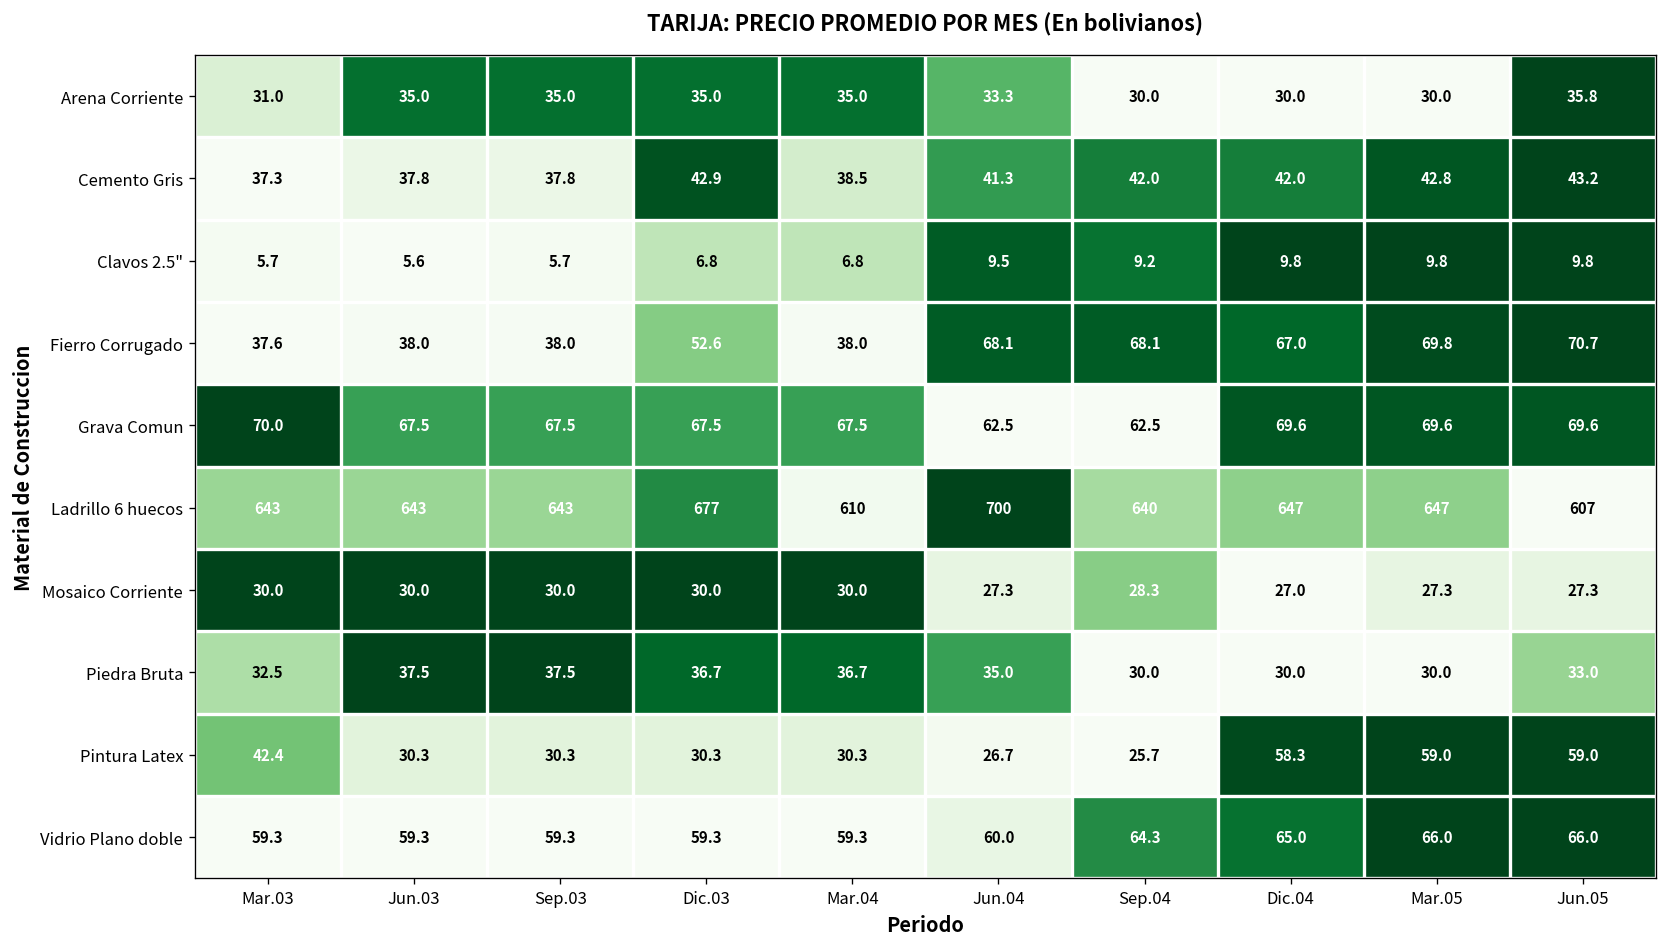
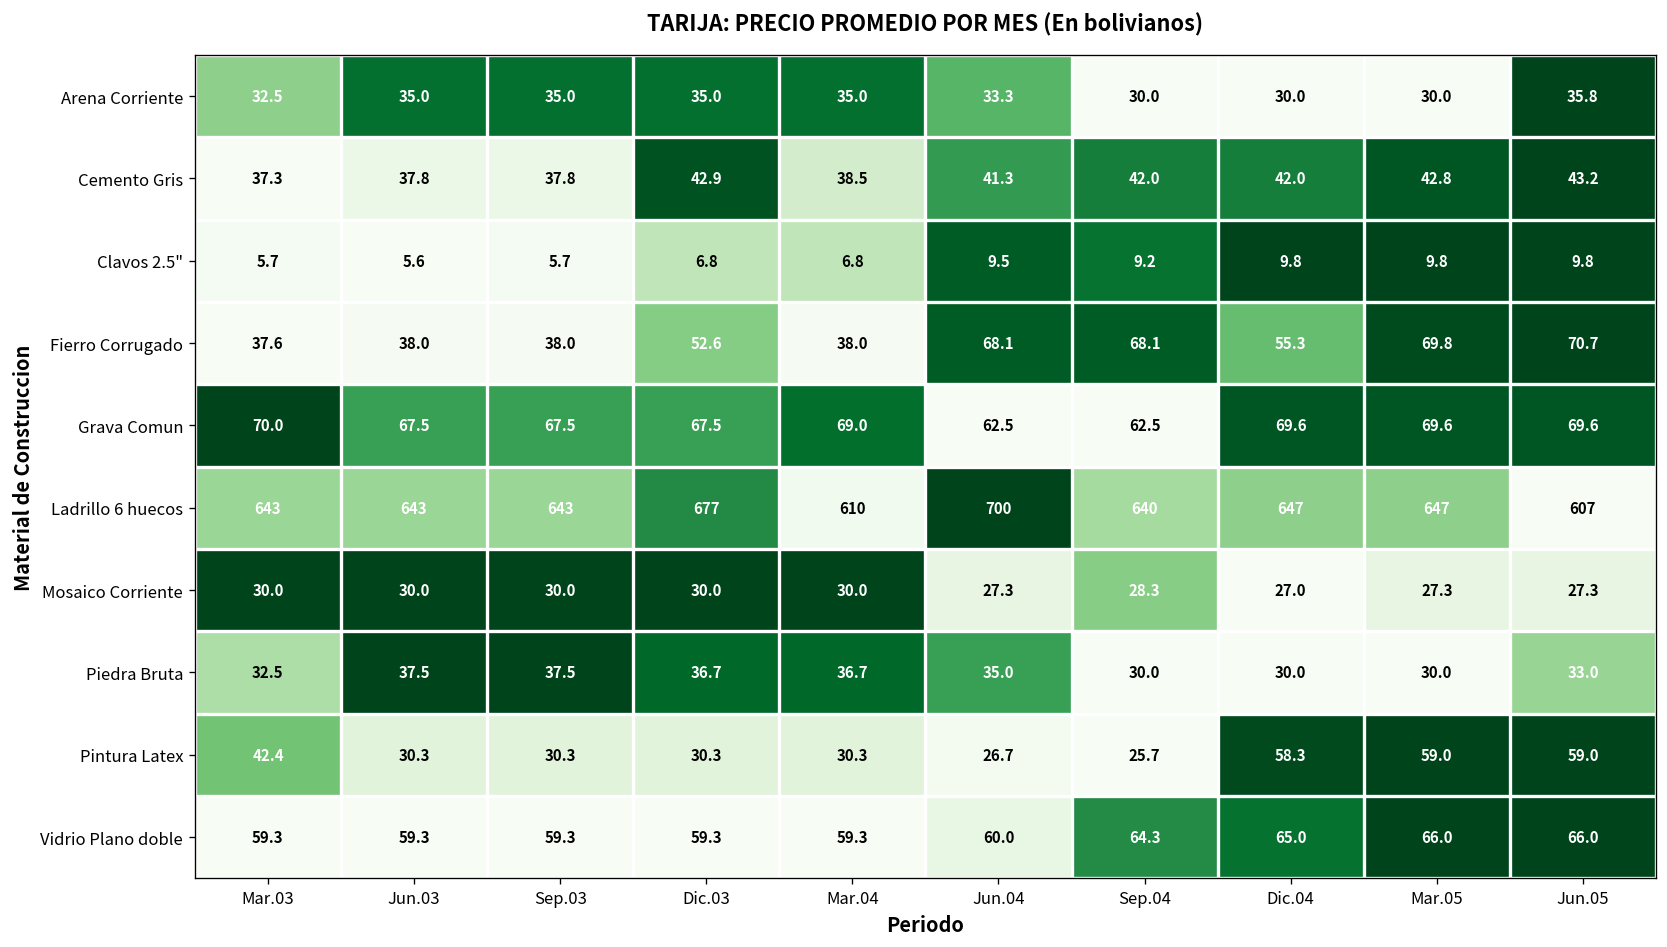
Arena Corriente, Mar.03: 31.0 -> 32.5
Fierro Corrugado, Dic.04: 67.0 -> 55.3
Grava Comun, Mar.04: 67.5 -> 69.0
